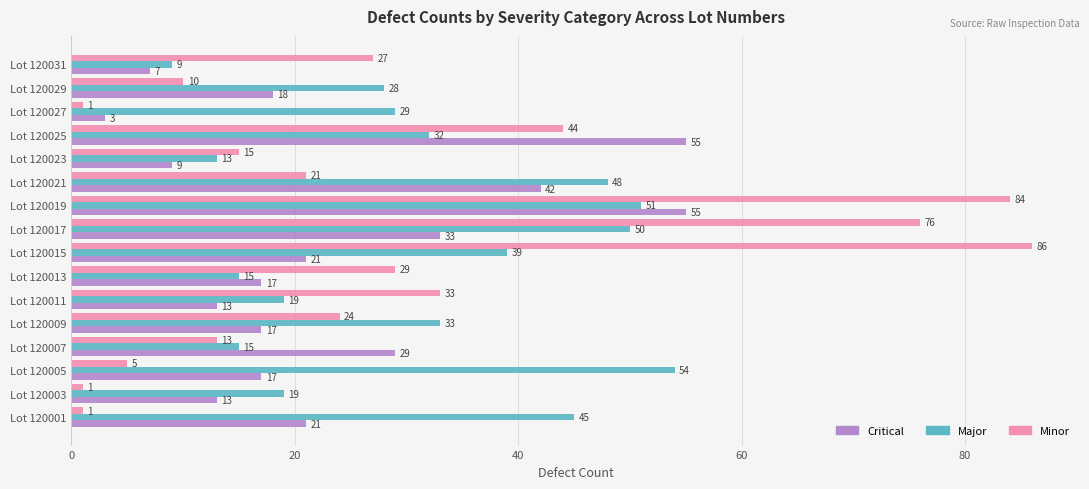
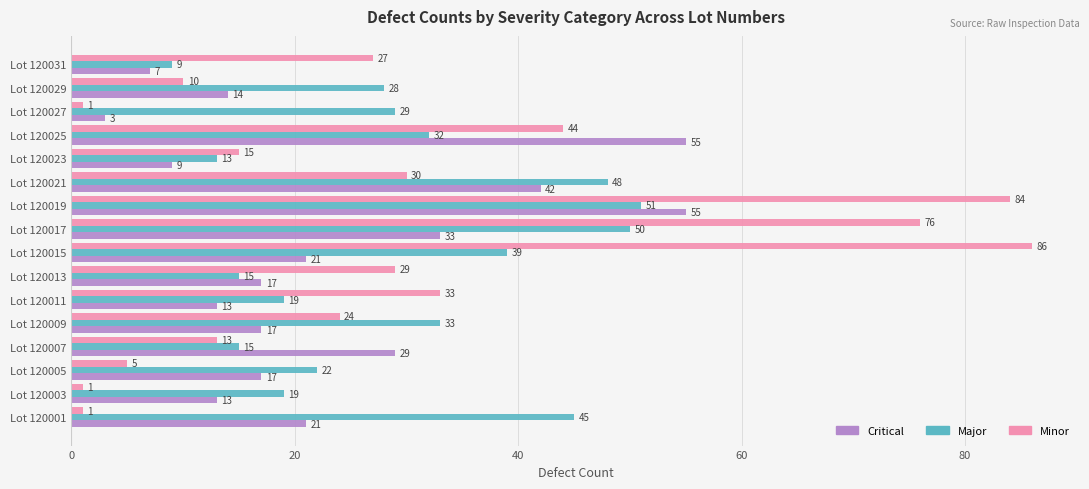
Critical, Lot 120029: 18 -> 14
Minor, Lot 120021: 21 -> 30
Major, Lot 120005: 54 -> 22
